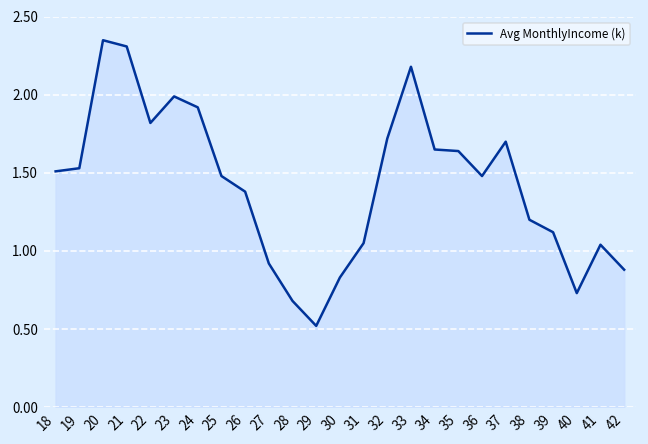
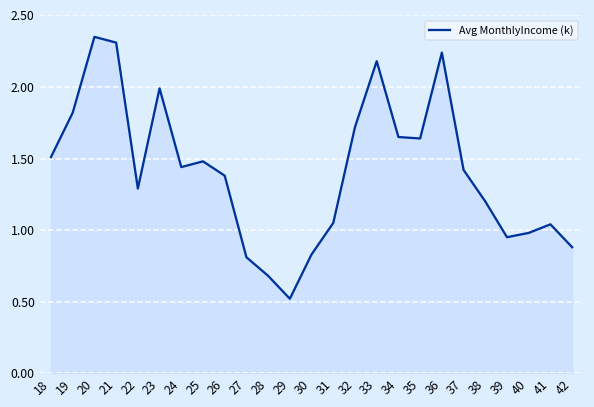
19: 1.53 -> 1.82
22: 1.82 -> 1.29
24: 1.92 -> 1.44
27: 0.92 -> 0.81
36: 1.48 -> 2.24
37: 1.70 -> 1.42
39: 1.12 -> 0.95
40: 0.73 -> 0.98
